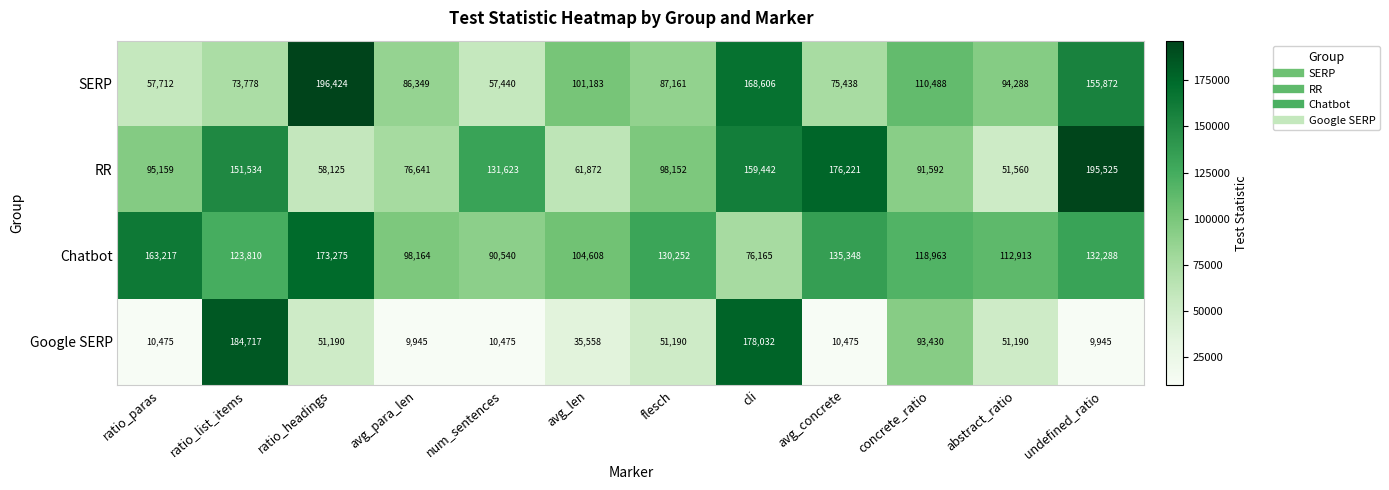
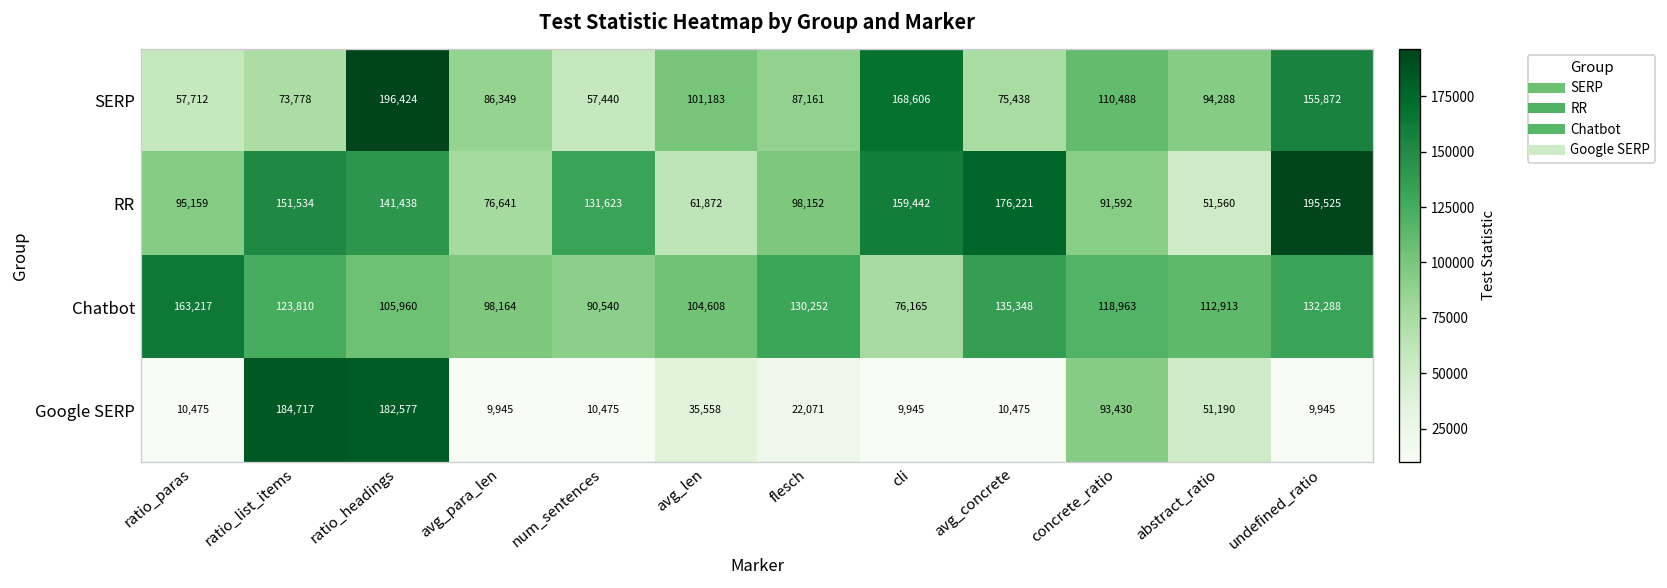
RR, ratio_headings: 58,125 -> 141,438
Chatbot, ratio_headings: 173,275 -> 105,960
Google SERP, ratio_headings: 51,190 -> 182,577
Google SERP, flesch: 51,190 -> 22,071
Google SERP, cli: 178,032 -> 9,945
